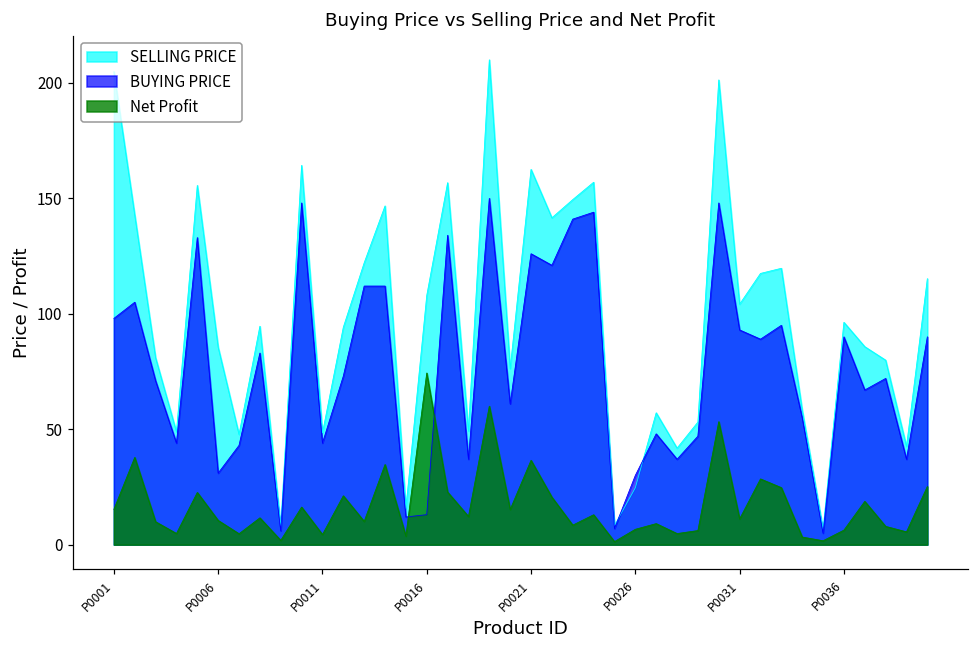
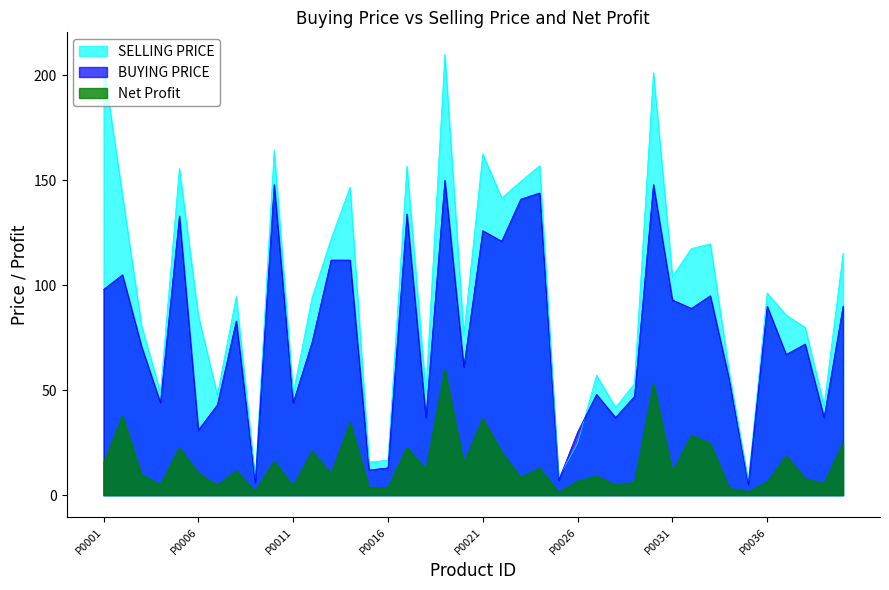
SELLING PRICE, P0016: 108 -> 17
Net Profit, P0016: 74 -> 4
